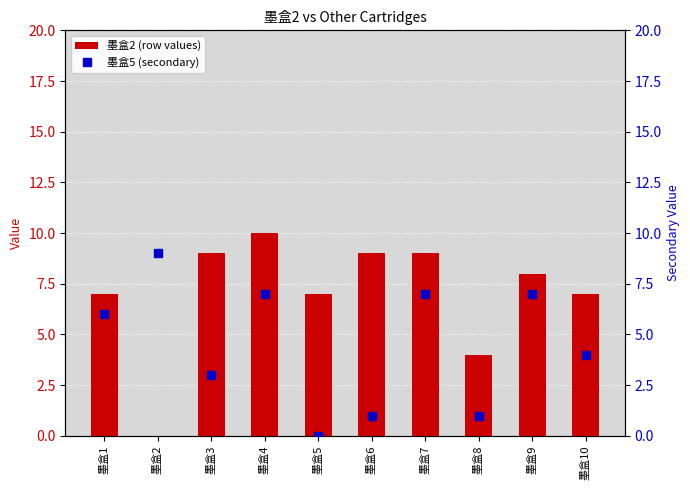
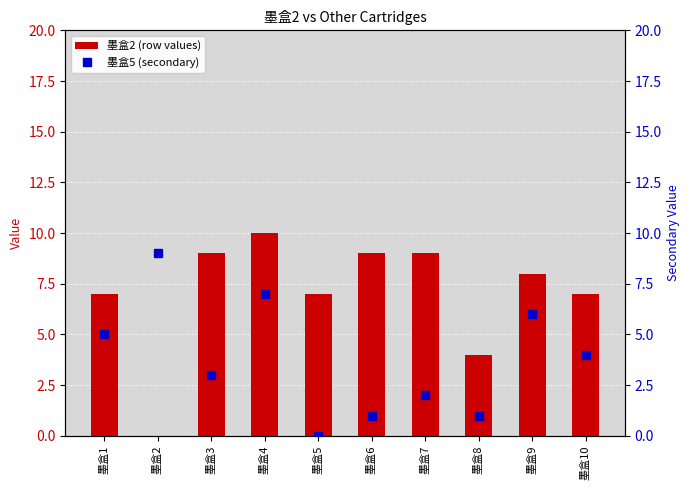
墨盒5 (secondary), 墨盒1: 6 -> 5
墨盒5 (secondary), 墨盒7: 7 -> 2
墨盒5 (secondary), 墨盒9: 7 -> 6
